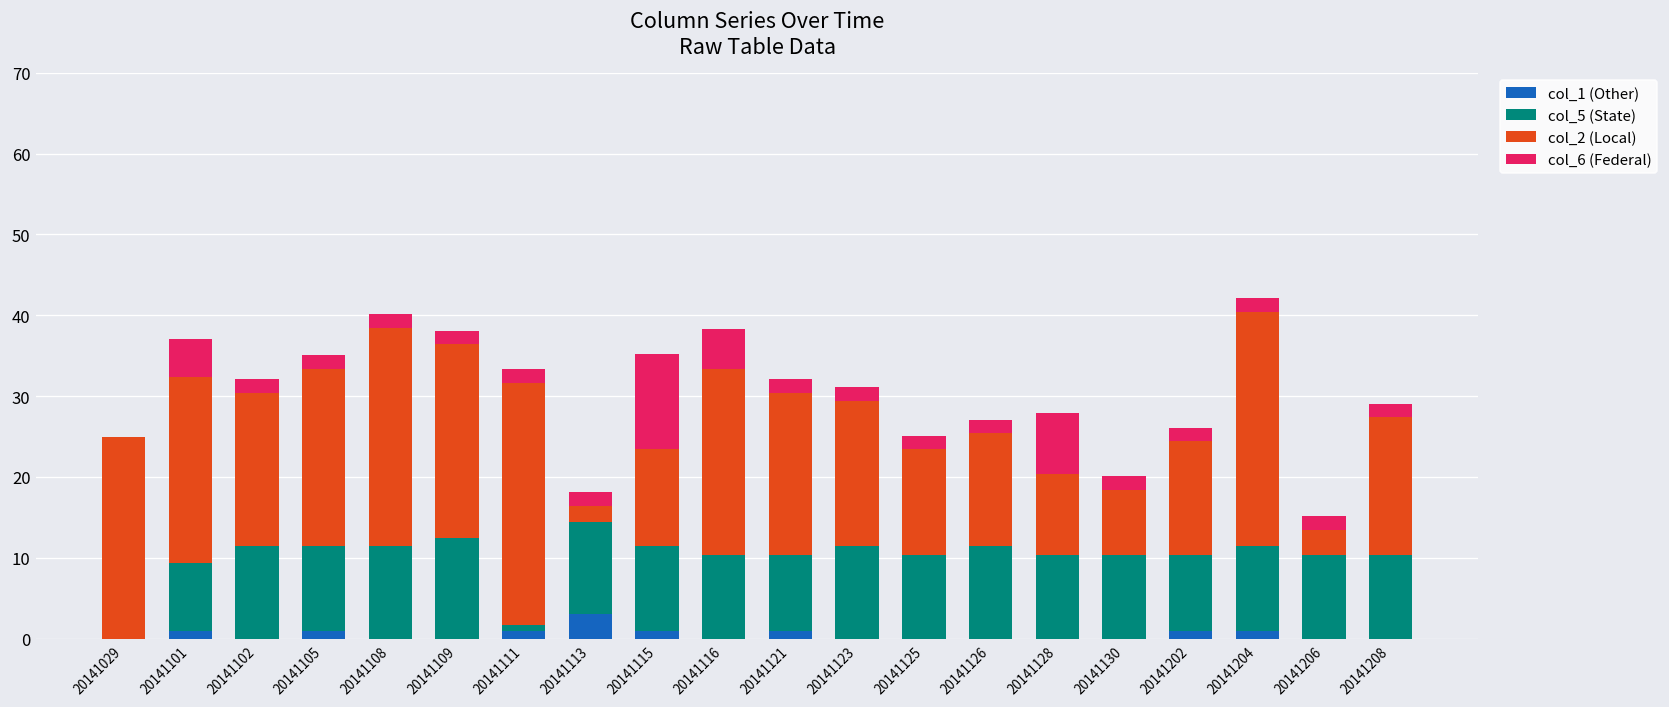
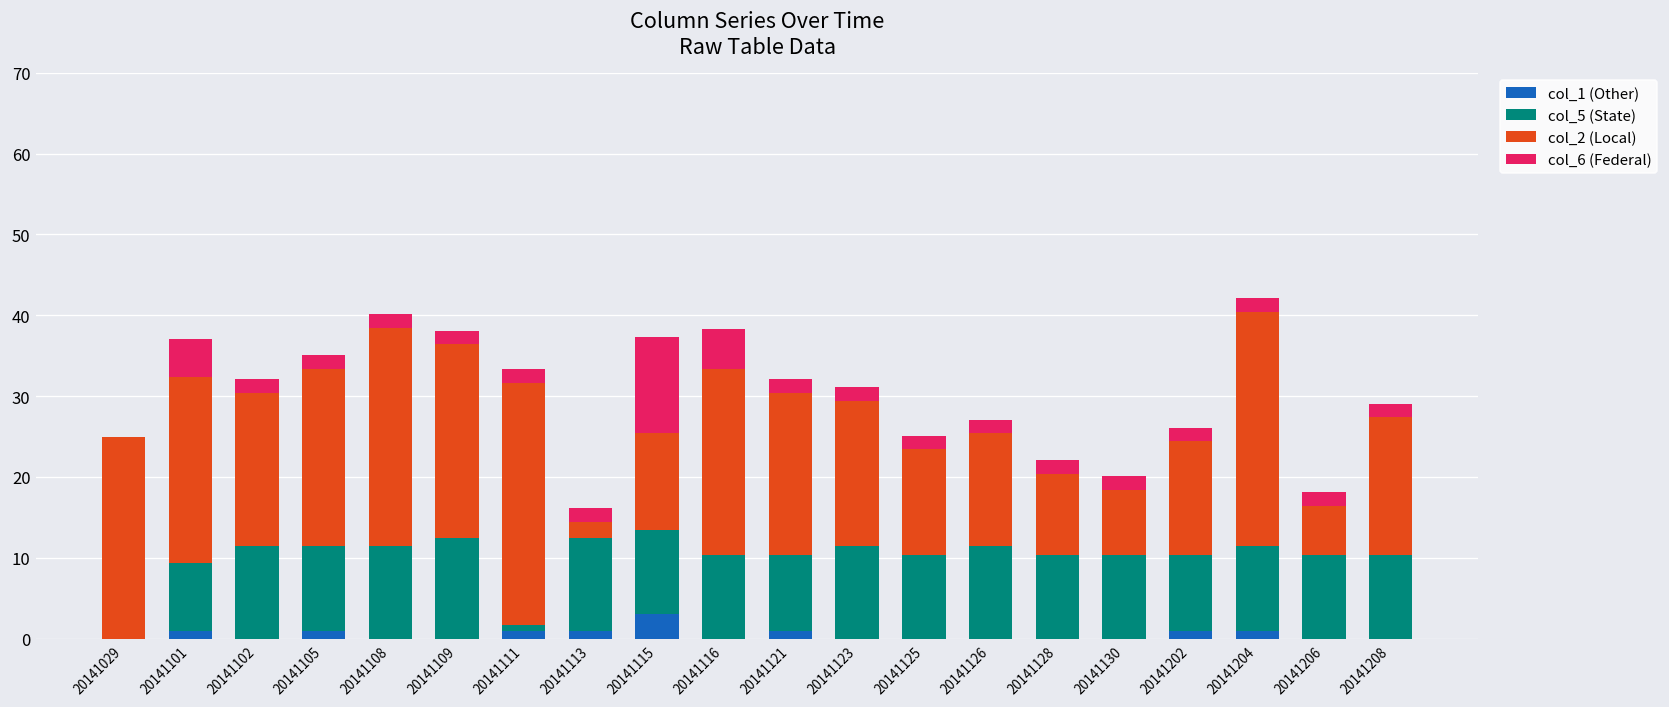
col_1 (Other), 20141113: 3 -> 1
col_1 (Other), 20141115: 1 -> 3
col_6 (Federal), 20141128: 8 -> 2
col_2 (Local), 20141206: 3 -> 6
